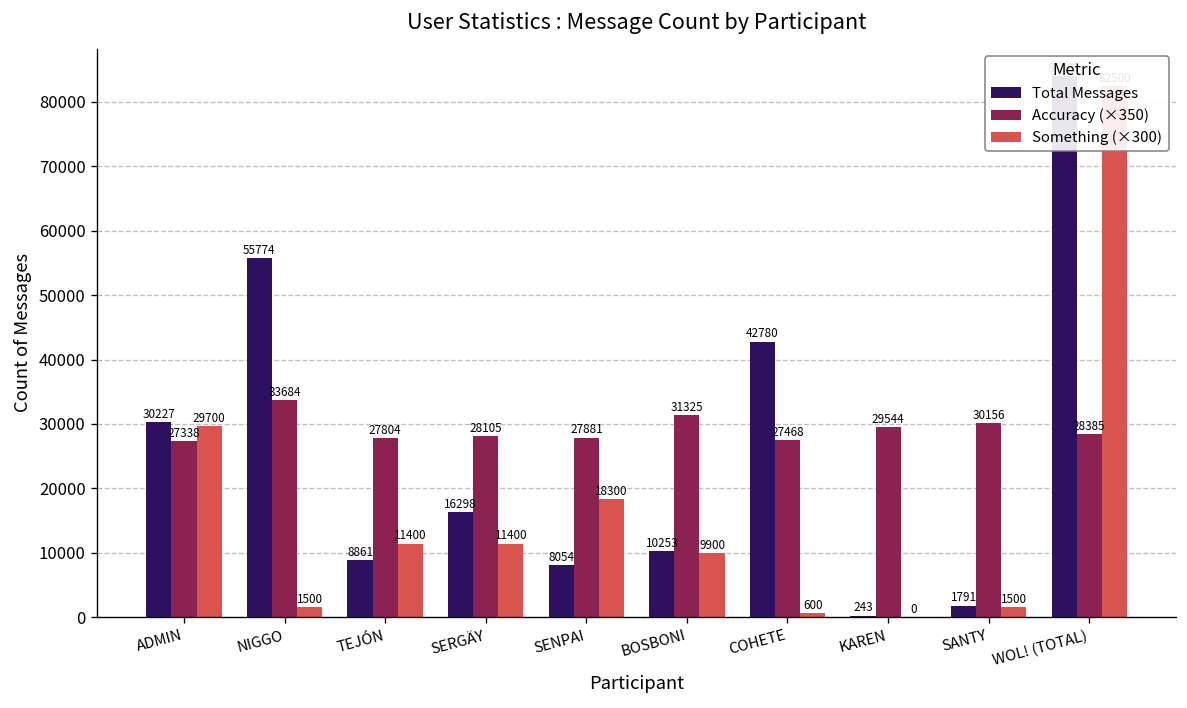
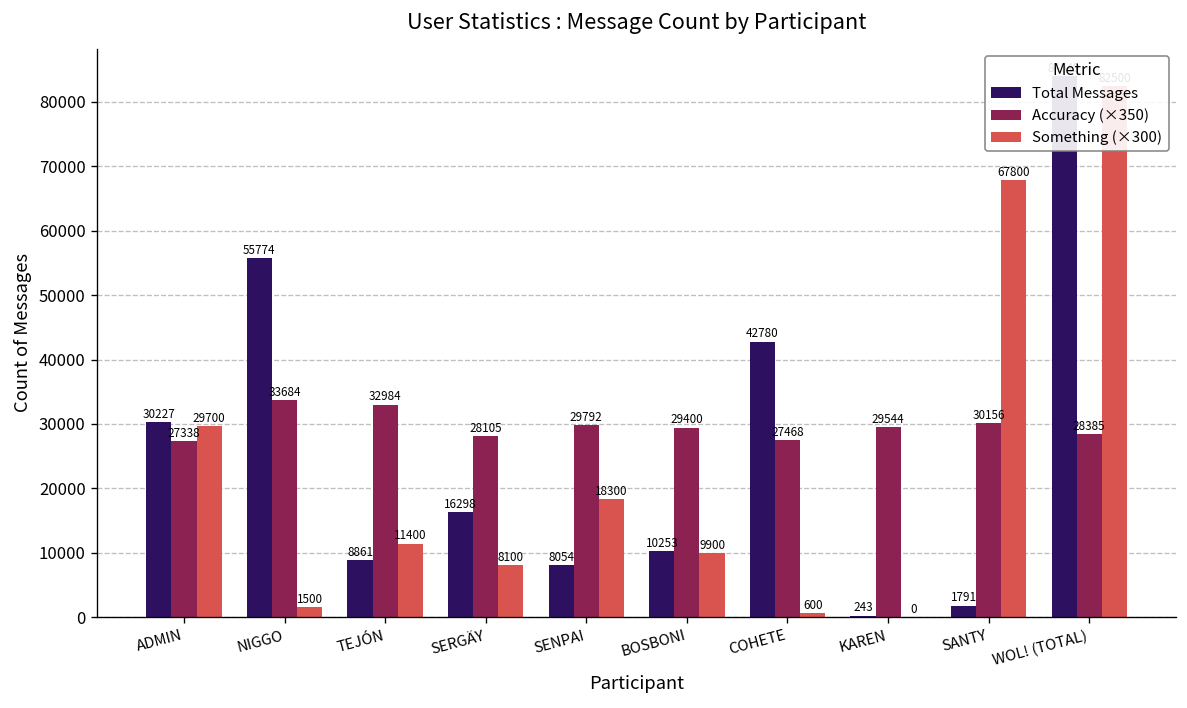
Accuracy (×350), TEJÓN: 27804 -> 32984
Something (×300), SERGÄY: 11400 -> 8100
Accuracy (×350), SENPAI: 27881 -> 29792
Accuracy (×350), BOSBONI: 31325 -> 29400
Something (×300), SANTY: 1500 -> 67800
